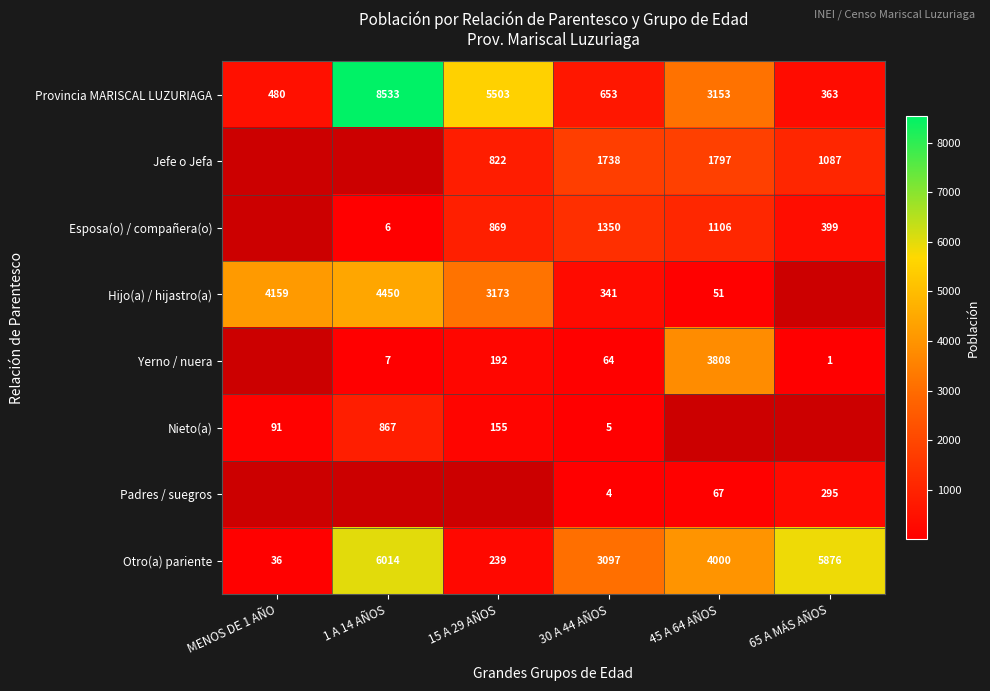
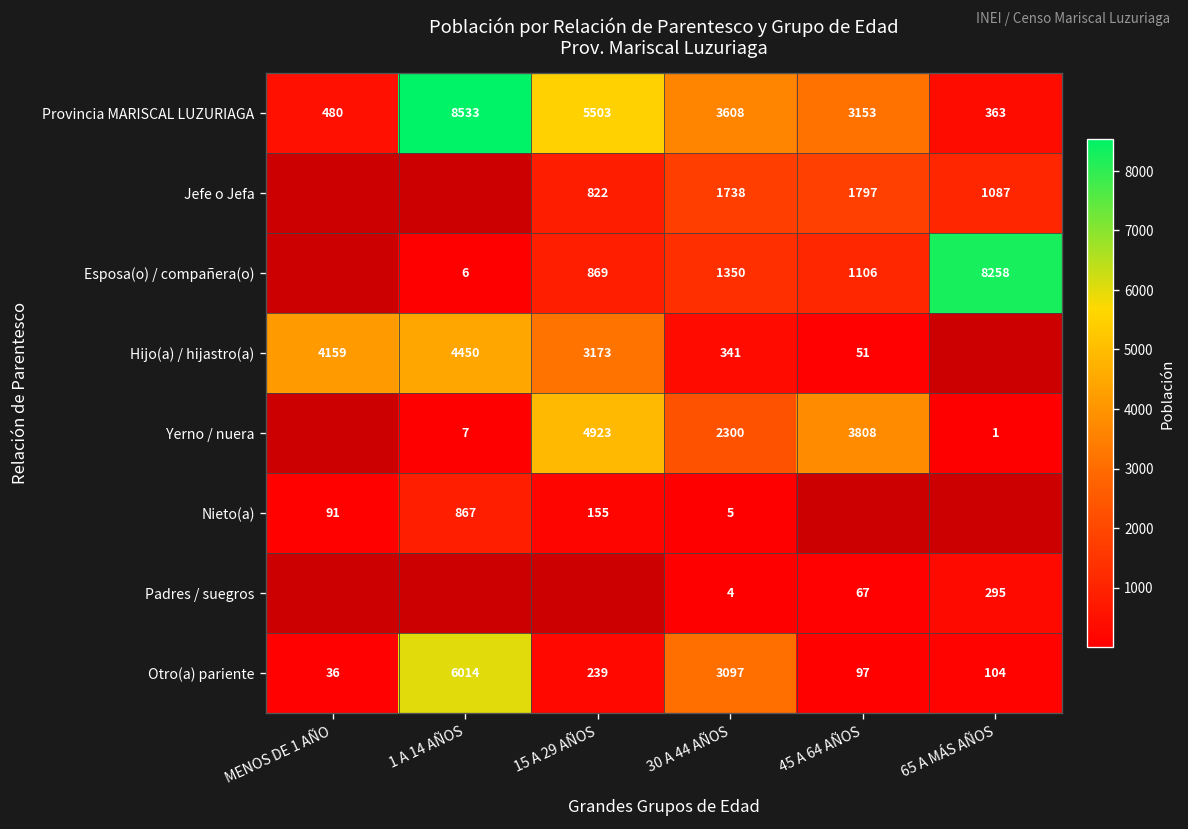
Provincia MARISCAL LUZURIAGA, 30 A 44 AÑOS: 653 -> 3608
Esposa(o) / compañera(o), 65 A MÁS AÑOS: 399 -> 8258
Yerno / nuera, 15 A 29 AÑOS: 192 -> 4923
Yerno / nuera, 30 A 44 AÑOS: 64 -> 2300
Otro(a) pariente, 45 A 64 AÑOS: 4000 -> 97
Otro(a) pariente, 65 A MÁS AÑOS: 5876 -> 104
